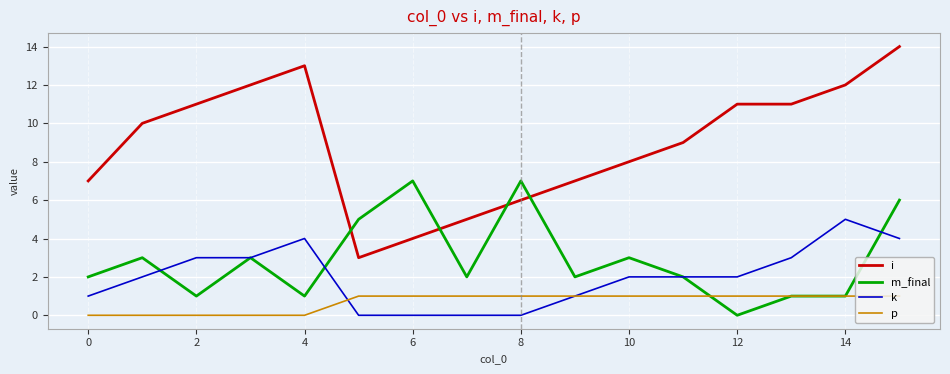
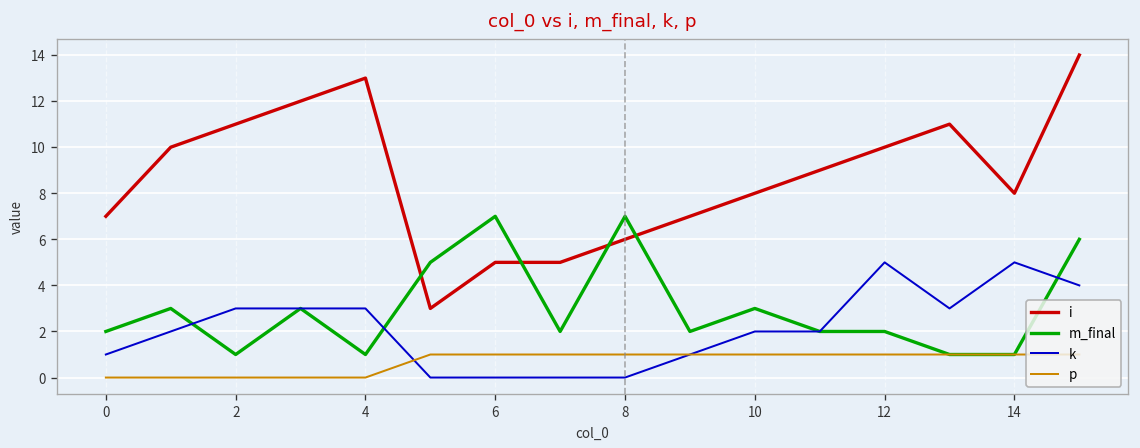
k, 4: 4 -> 3
i, 6: 4 -> 5
i, 12: 11 -> 10
m_final, 12: 0 -> 2
k, 12: 2 -> 5
i, 14: 12 -> 8
